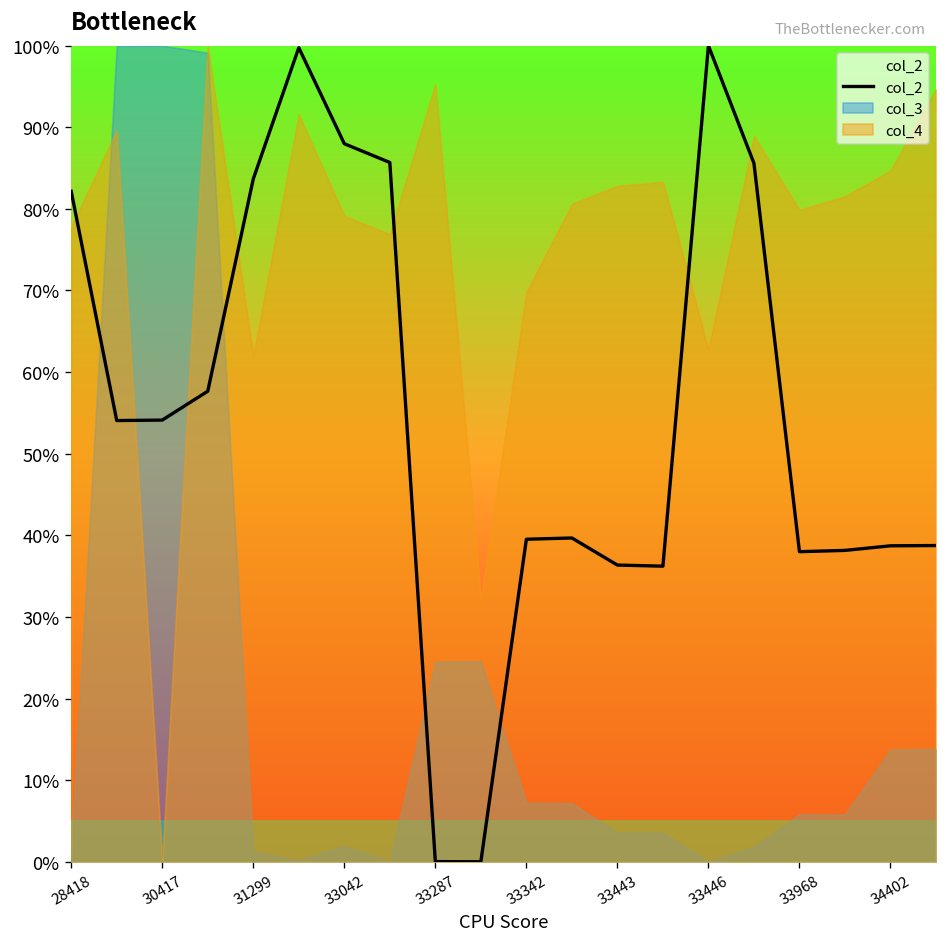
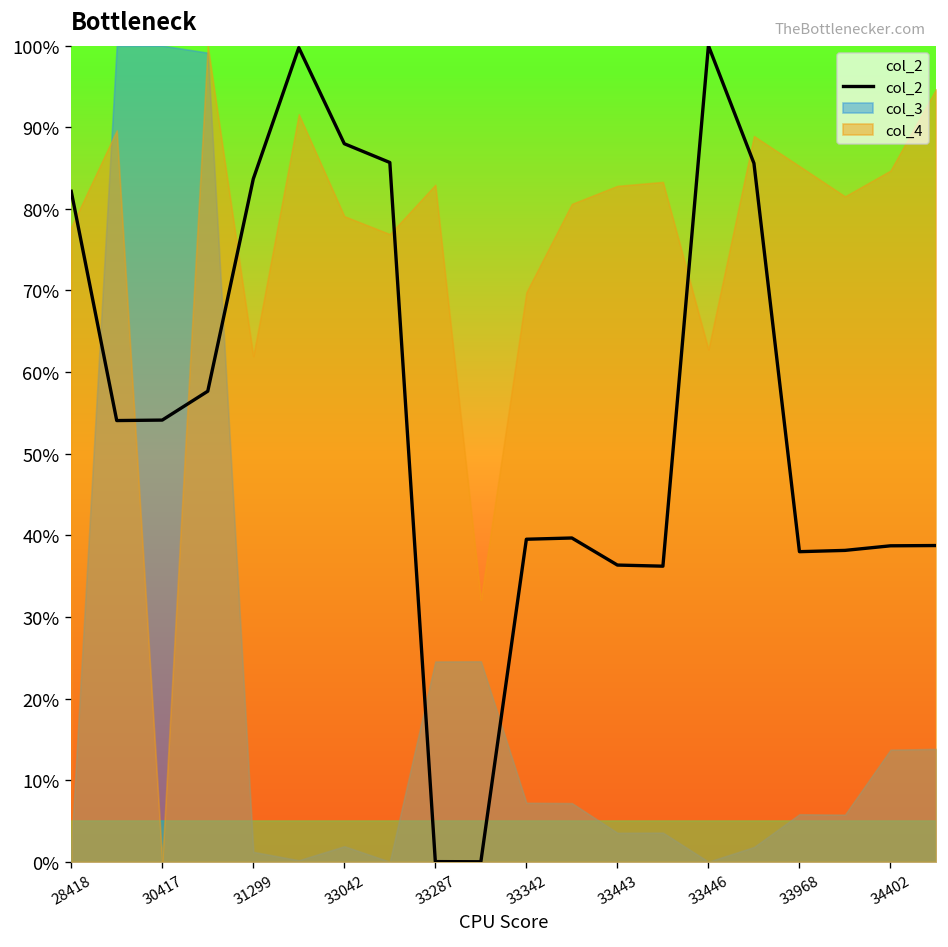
col_4, 33287: 95% -> 83%
col_4, 33968: 80% -> 85%
